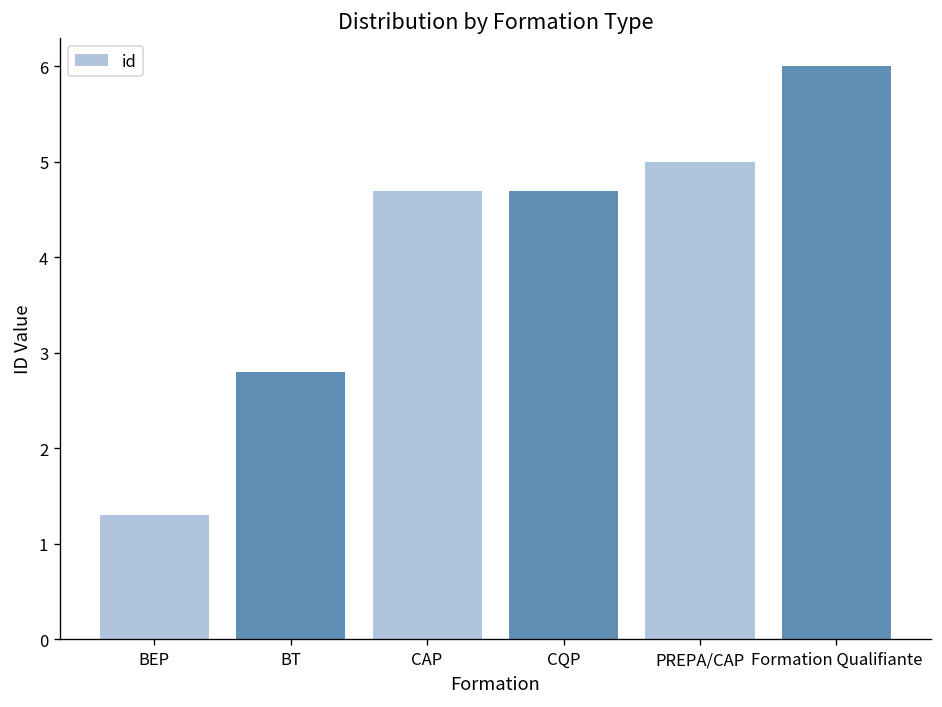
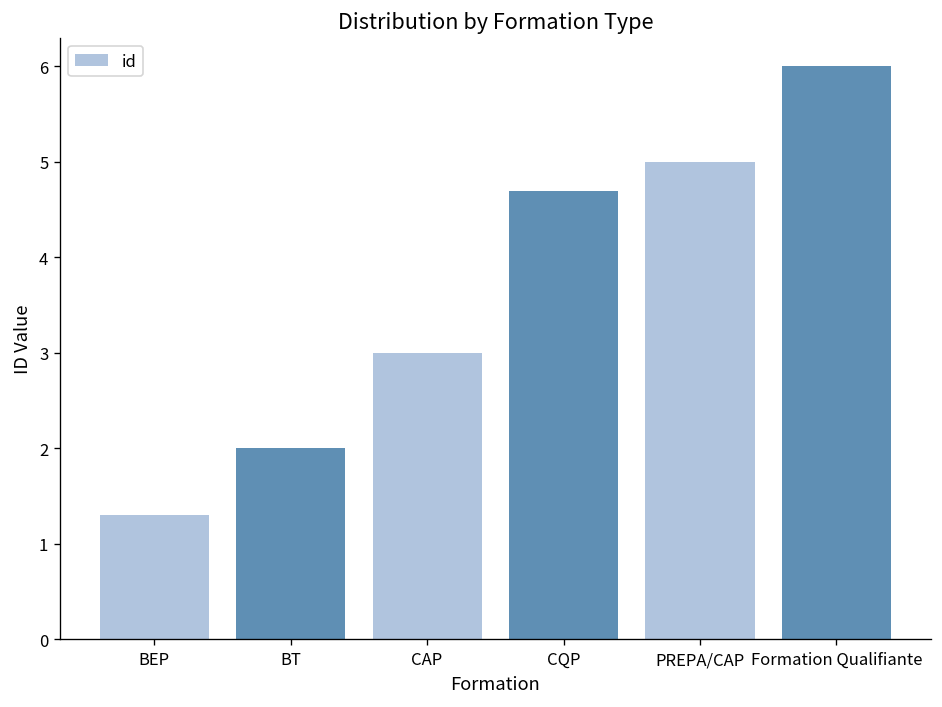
BT: 2.8 -> 2.0
CAP: 4.7 -> 3.0
